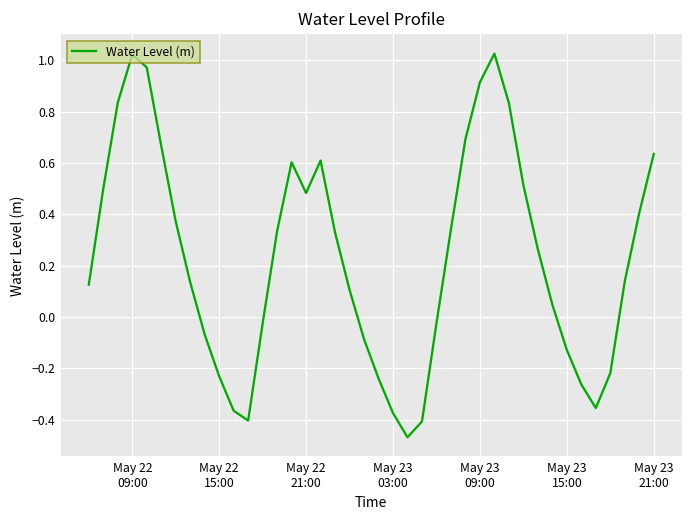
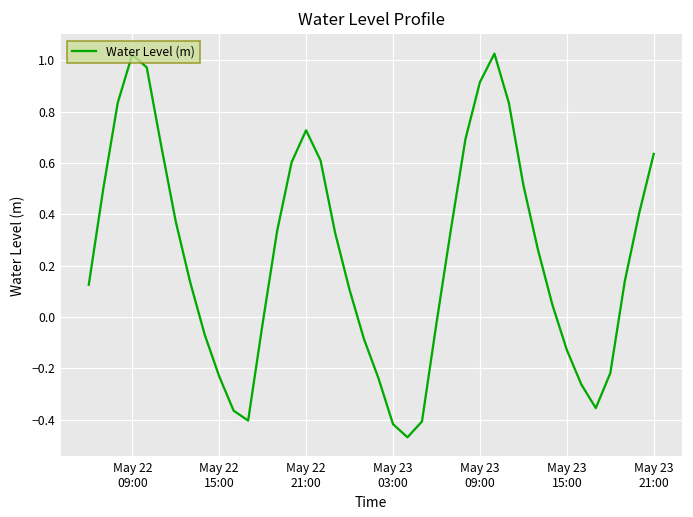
May 22 21:00: 0.48 -> 0.73
May 23 03:00: -0.37 -> -0.42
